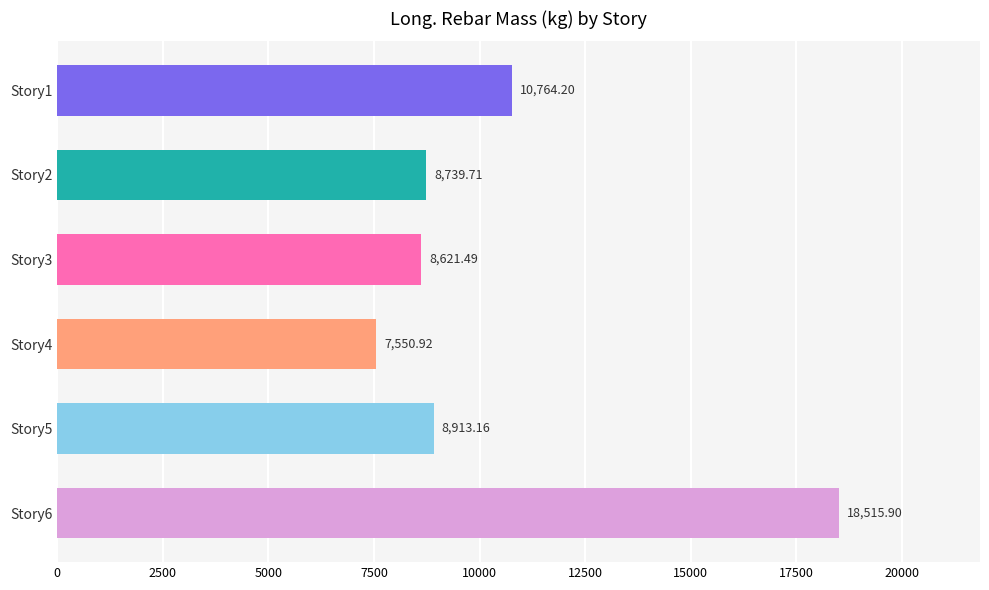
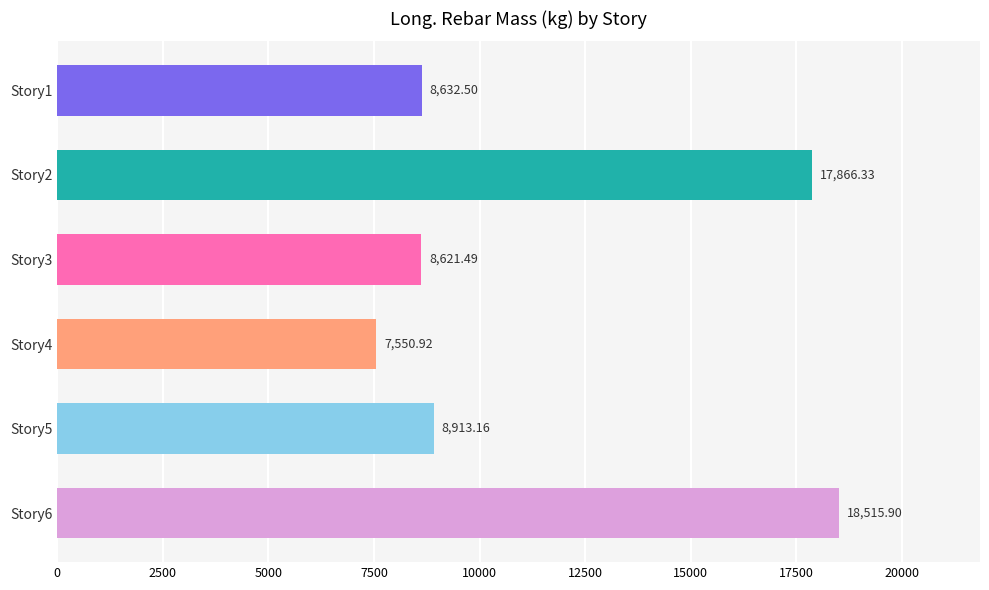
Story1: 10,764.20 -> 8,632.50
Story2: 8,739.71 -> 17,866.33
